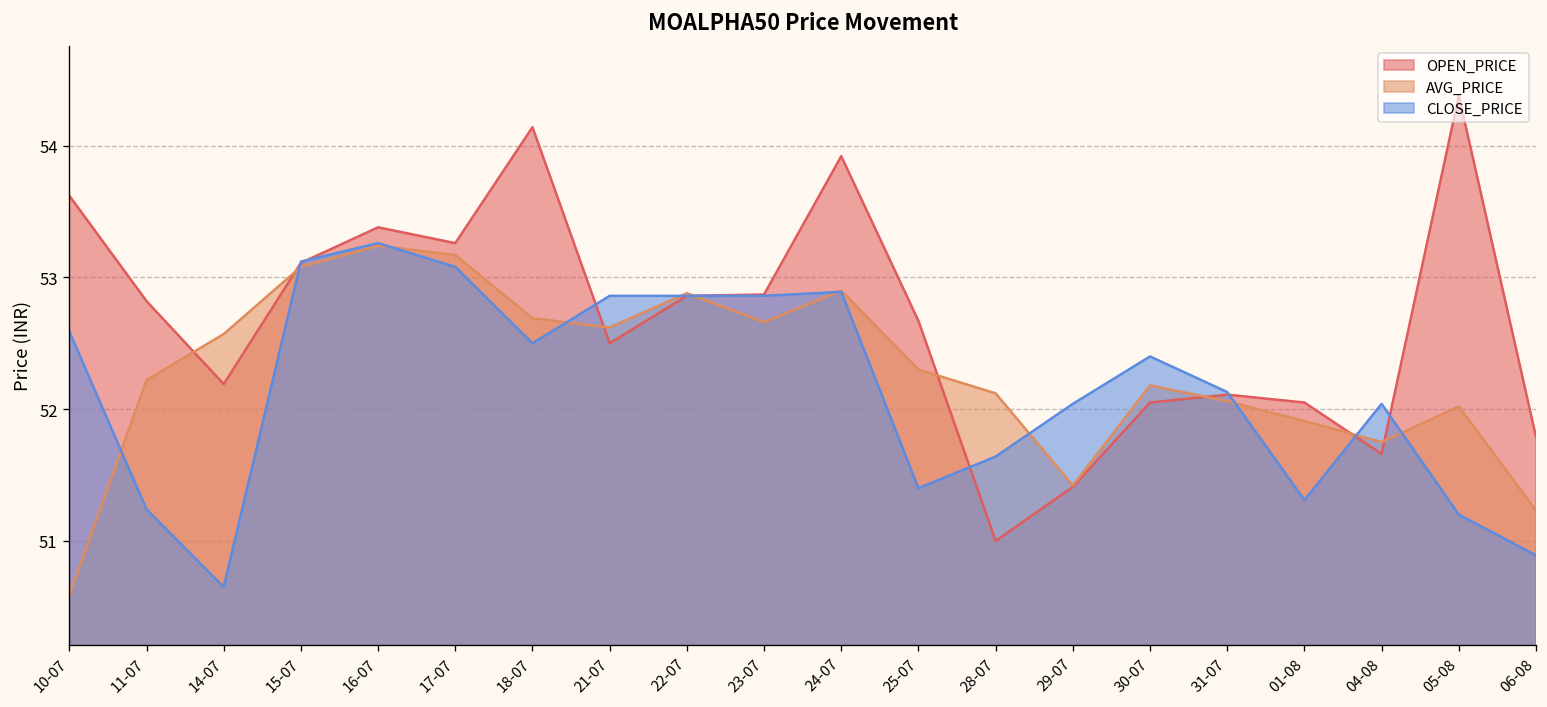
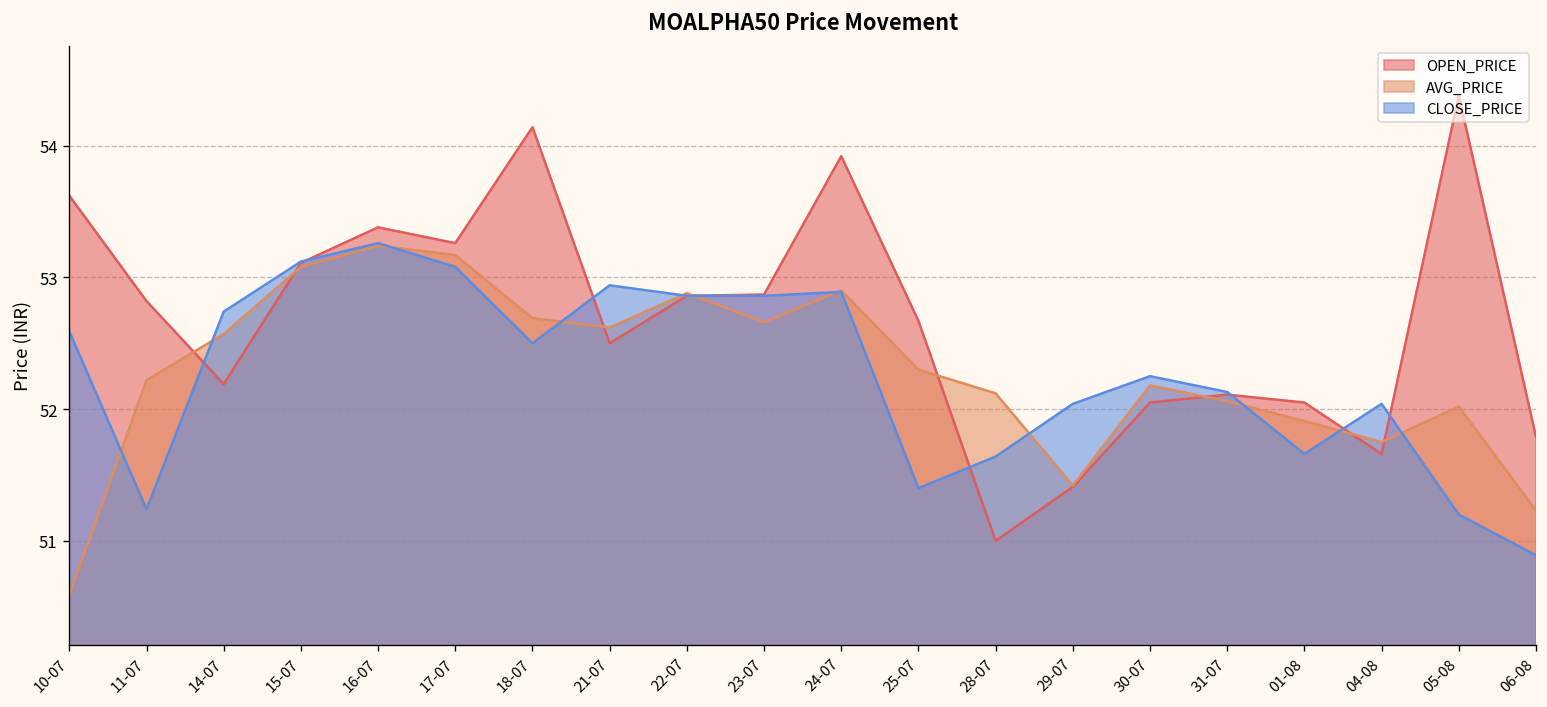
CLOSE_PRICE, 14-07: 50.65 -> 52.74
CLOSE_PRICE, 21-07: 52.86 -> 52.94
CLOSE_PRICE, 30-07: 52.40 -> 52.25
CLOSE_PRICE, 01-08: 51.31 -> 51.66
